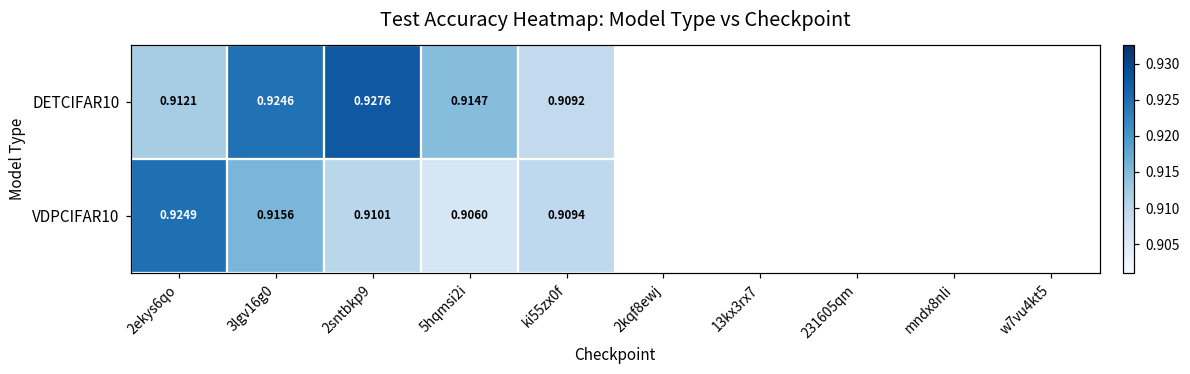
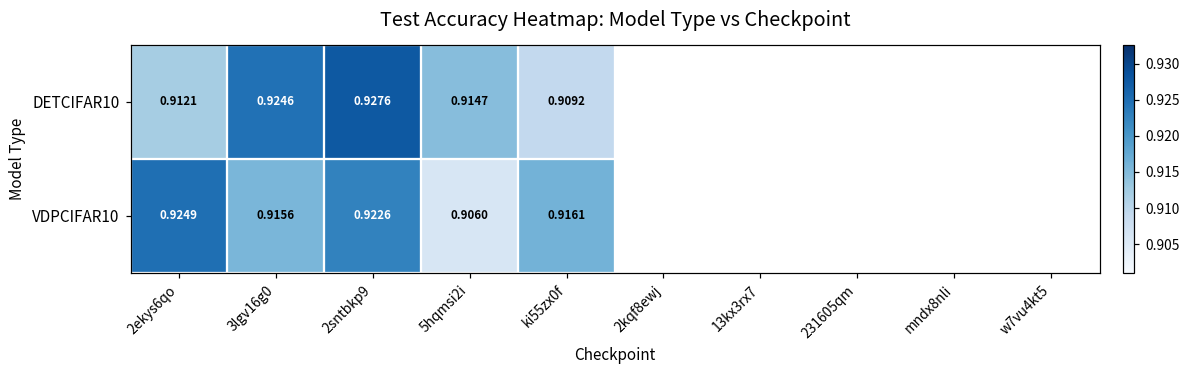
VDPCIFAR10, 2sntbkp9: 0.9101 -> 0.9226
VDPCIFAR10, ki55zx0f: 0.9094 -> 0.9161
